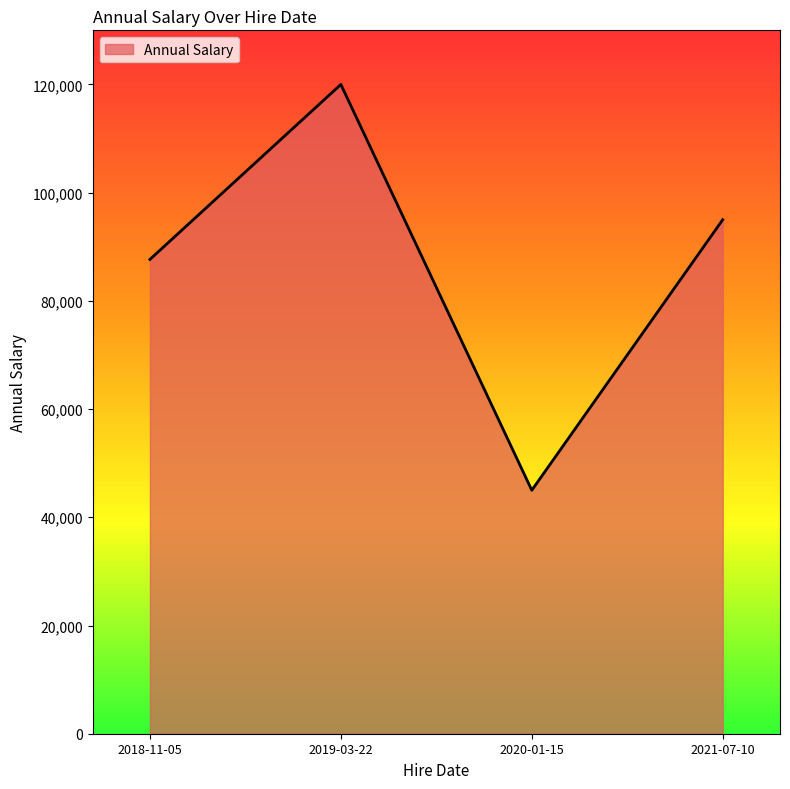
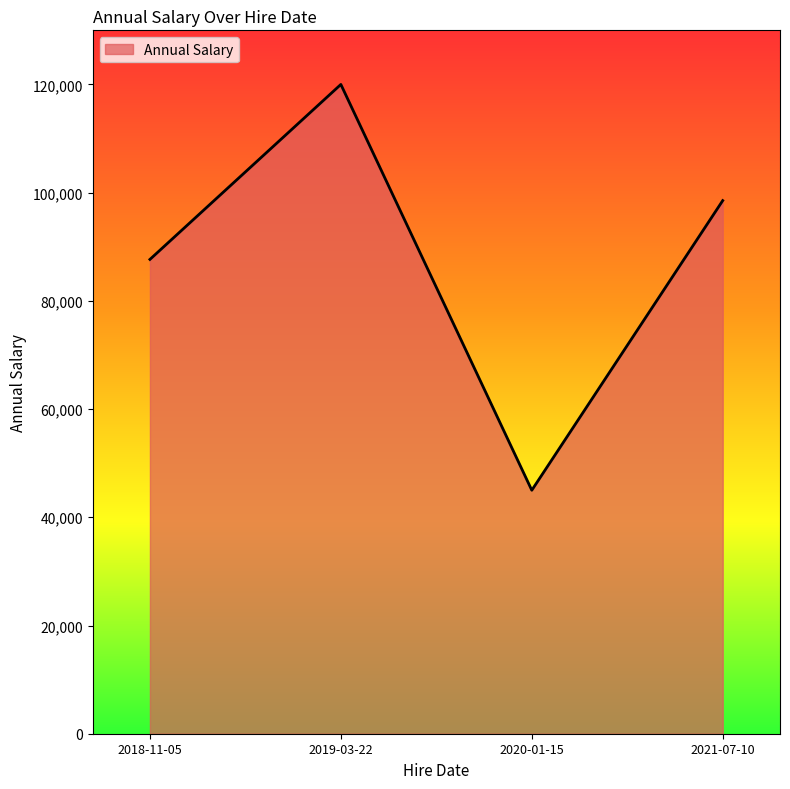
2021-07-10: 95,000 -> 99,000
